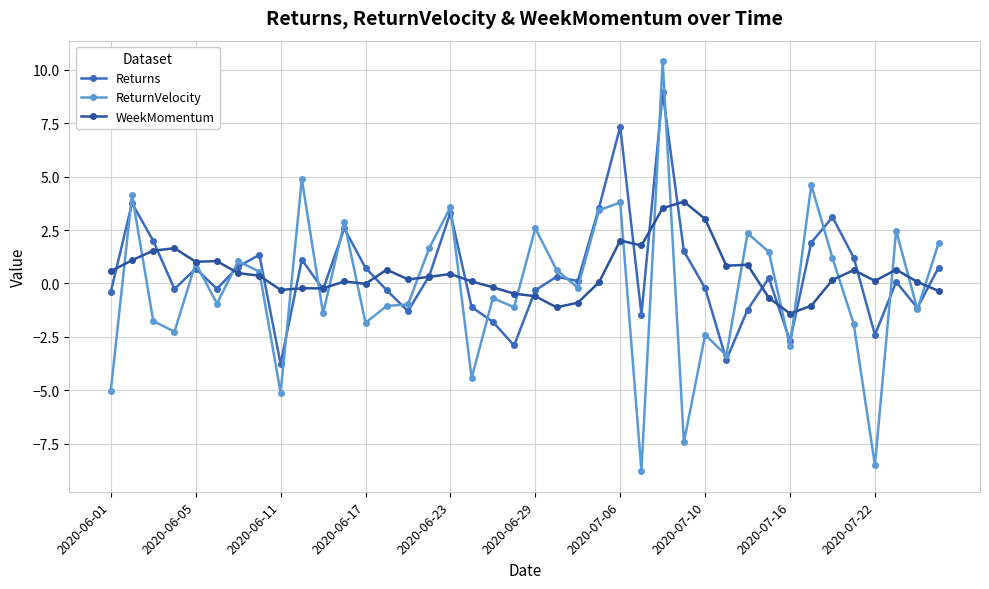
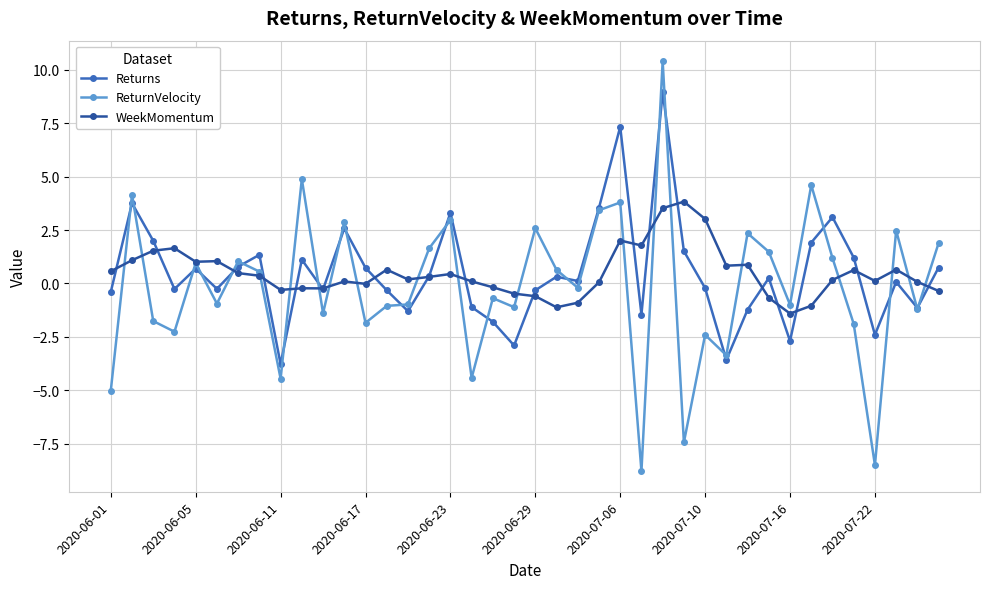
ReturnVelocity, 2020-06-11: -5.1 -> -4.5
ReturnVelocity, 2020-06-23: 3.6 -> 3.0
ReturnVelocity, 2020-07-16: -2.9 -> -1.0
